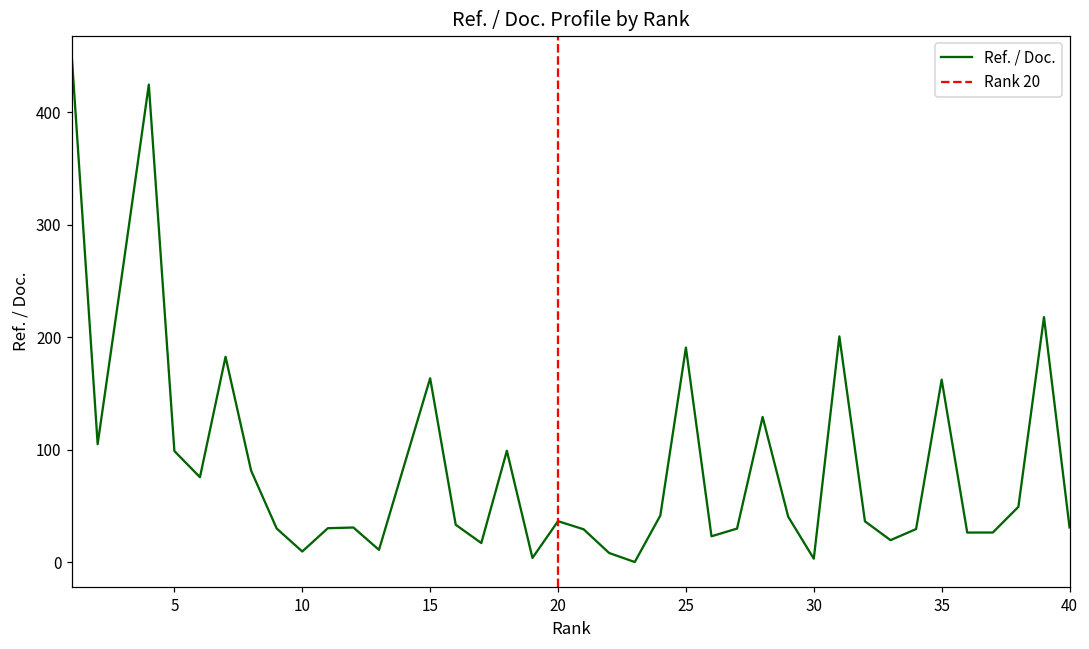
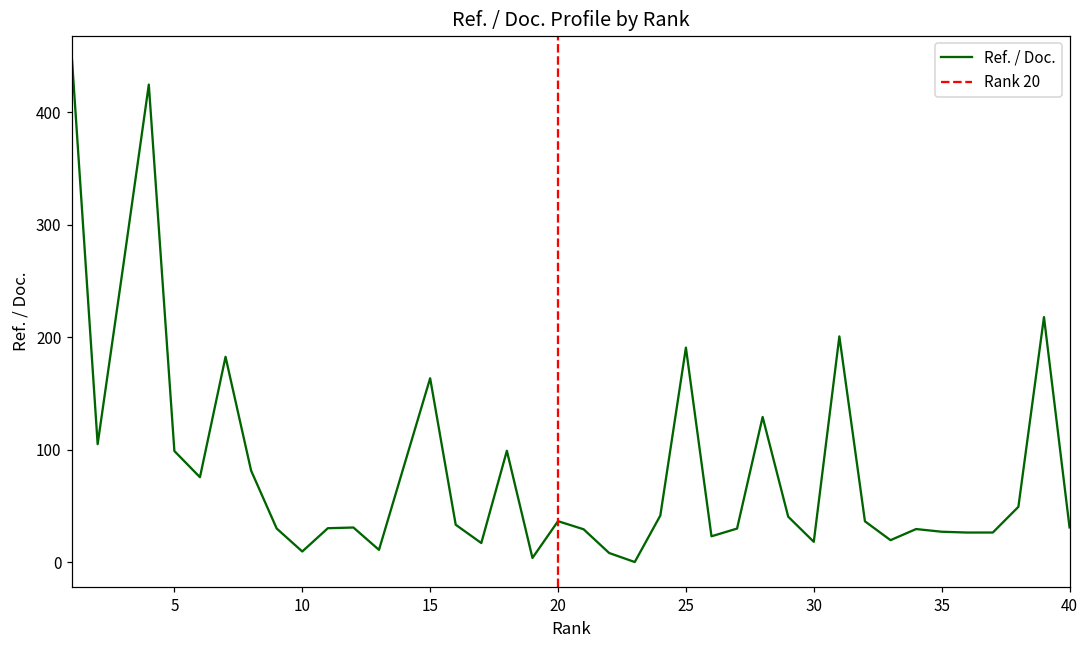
30: 3 -> 18
35: 162 -> 27
